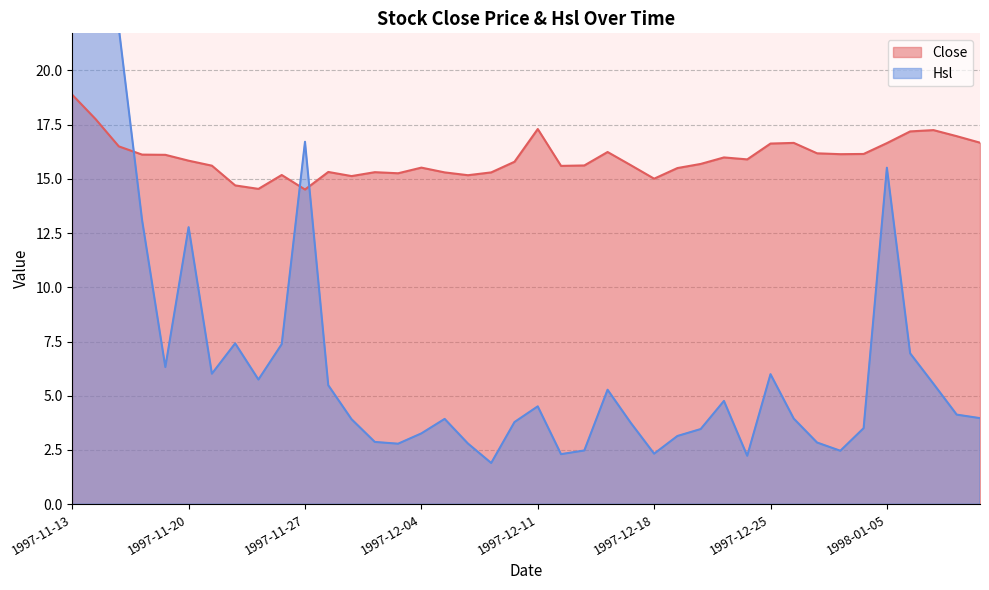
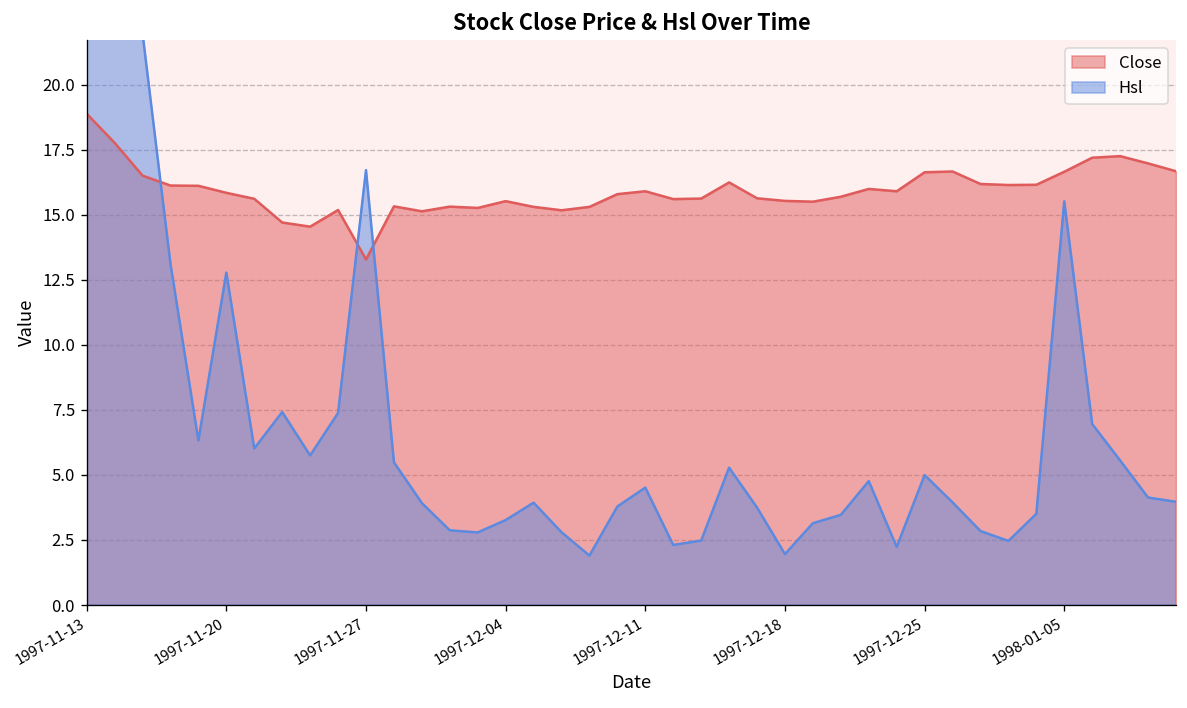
Close, 1997-11-27: 14.5 -> 13.3
Close, 1997-12-11: 17.3 -> 15.9
Close, 1997-12-18: 15.0 -> 15.5
Hsl, 1997-12-18: 2.3 -> 2.0
Hsl, 1997-12-25: 6.0 -> 5.0
